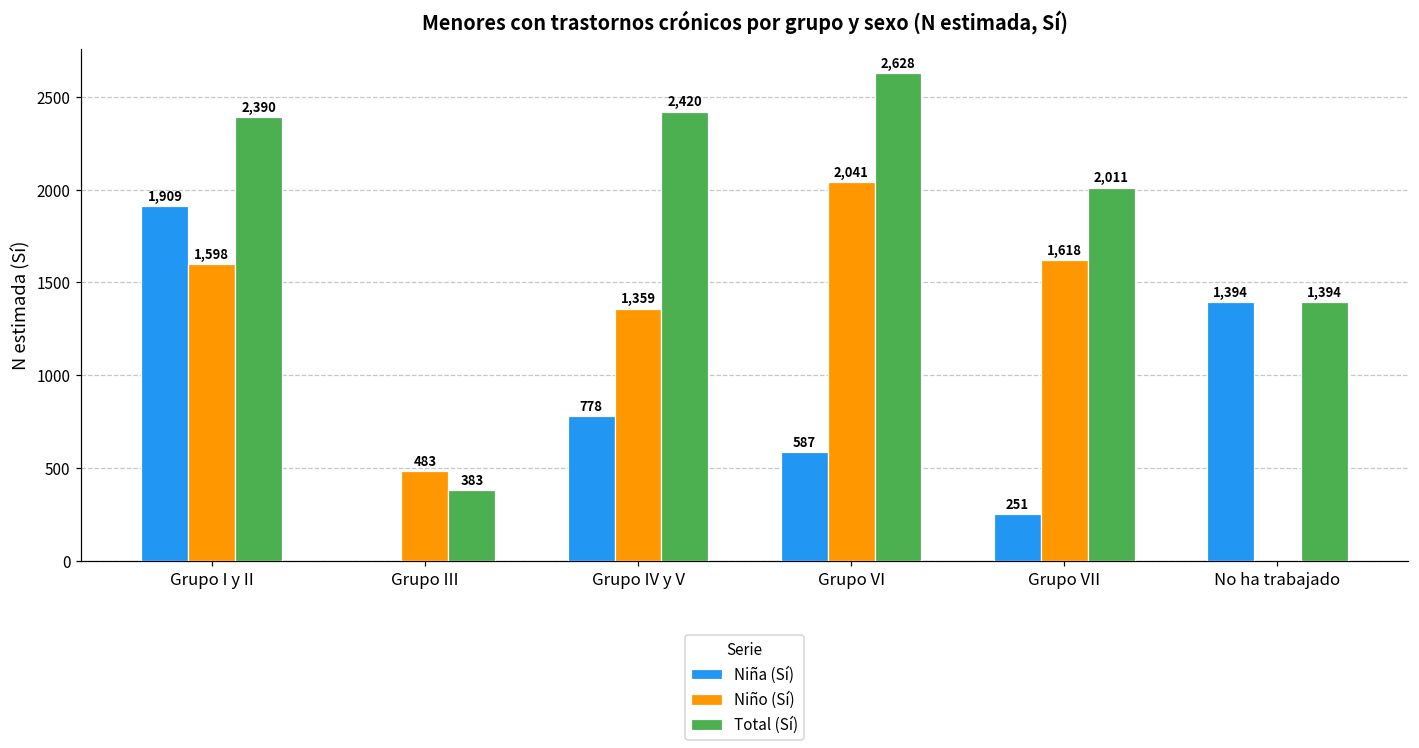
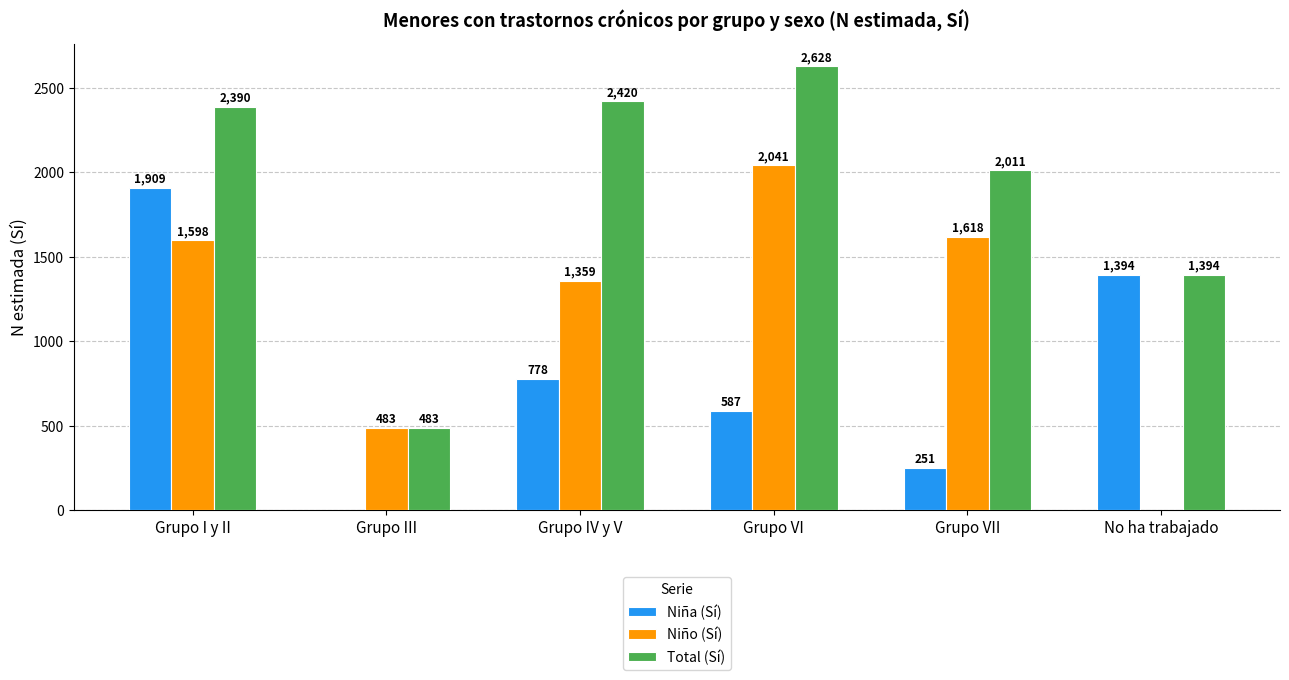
Total (Sí), Grupo III: 383 -> 483
